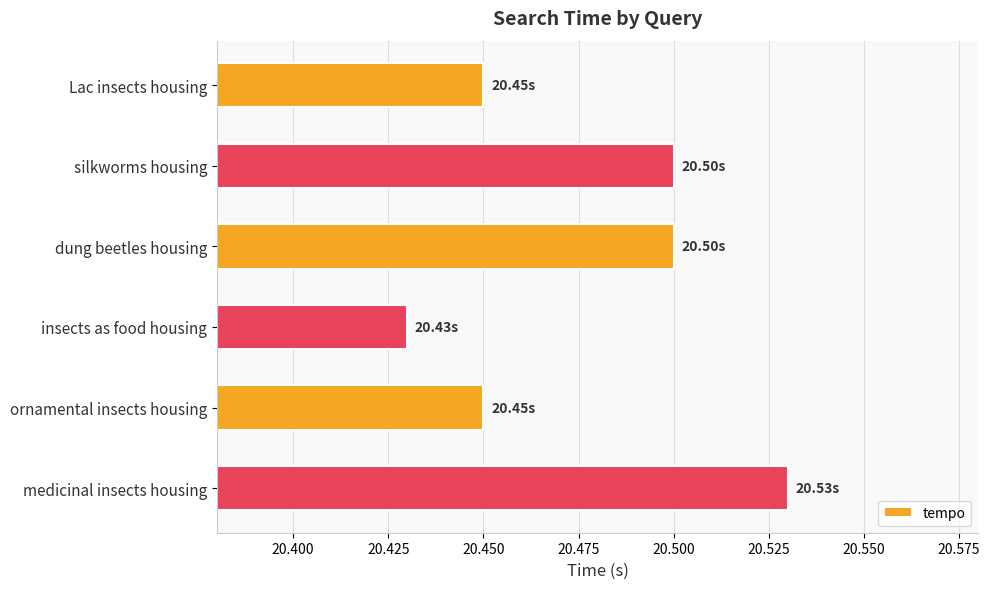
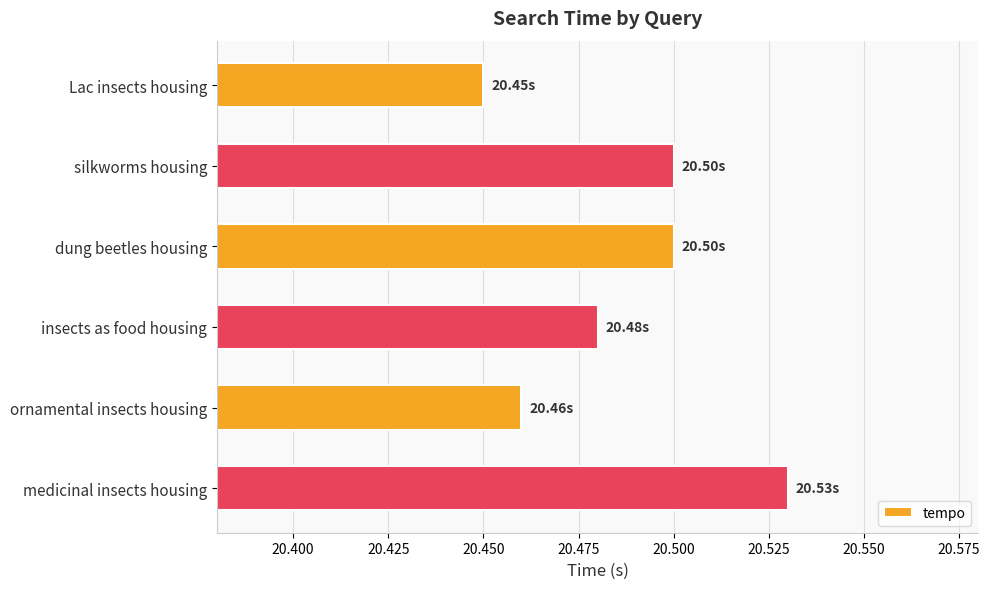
insects as food housing: 20.43s -> 20.48s
ornamental insects housing: 20.45s -> 20.46s
